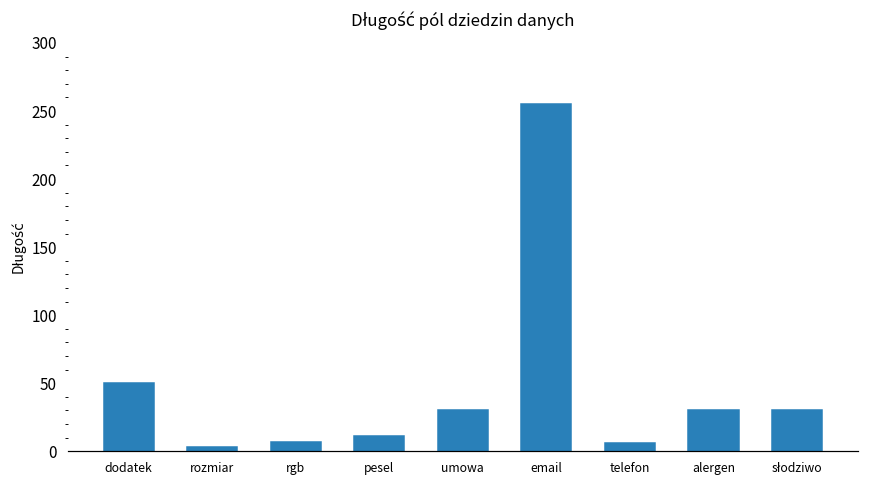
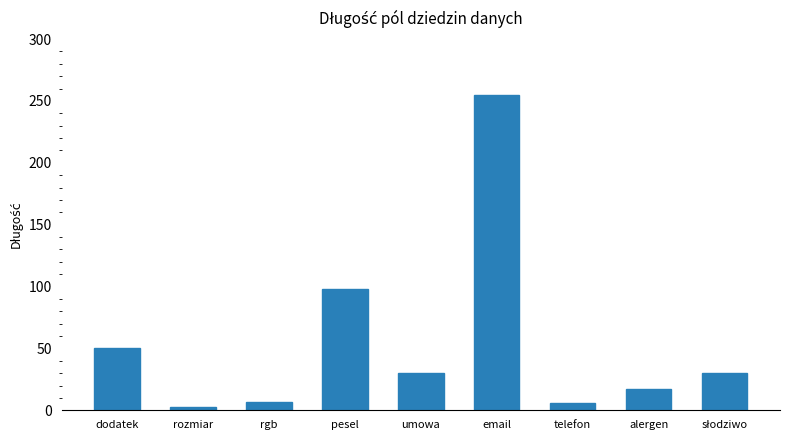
pesel: 11 -> 98
alergen: 30 -> 17
